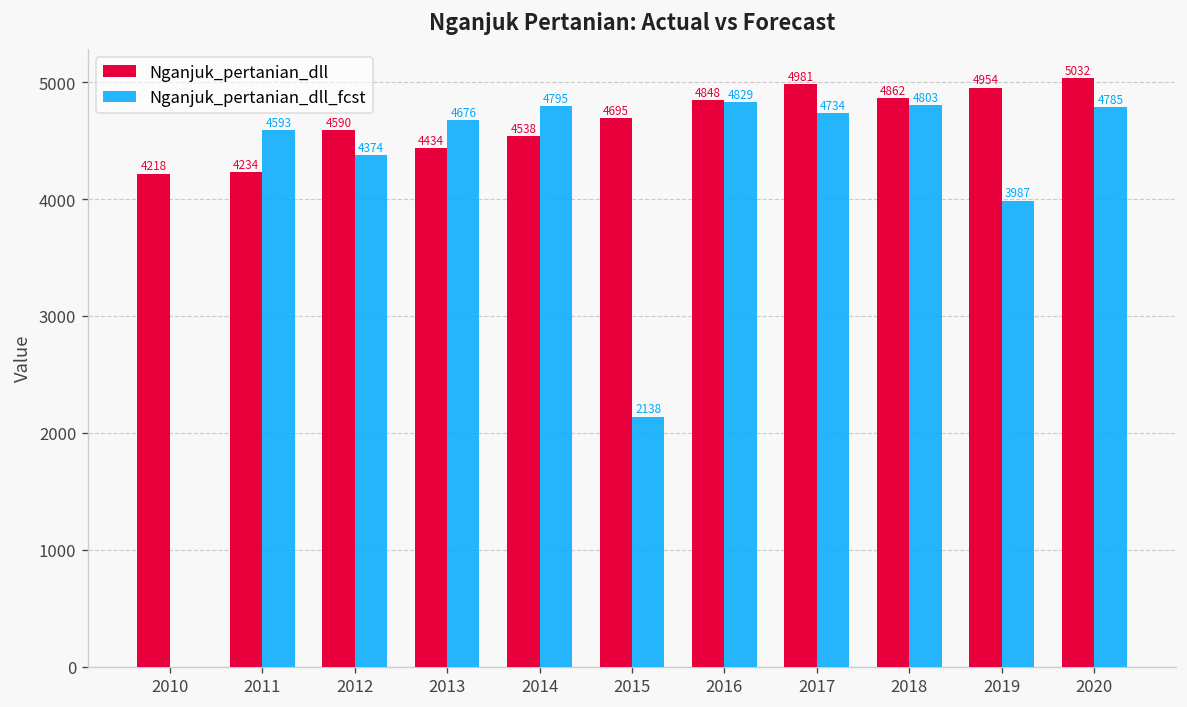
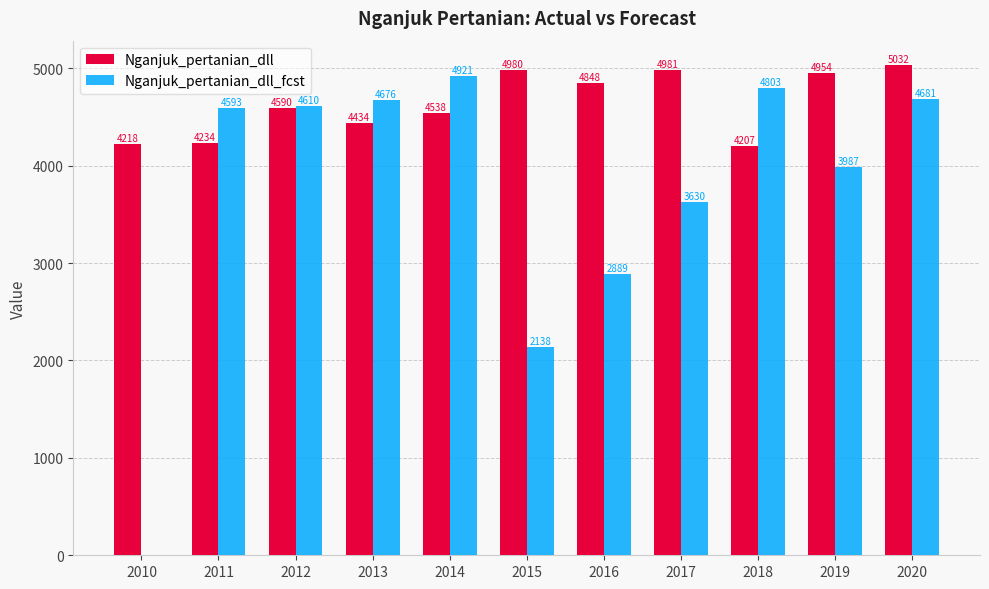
Nganjuk_pertanian_dll_fcst, 2012: 4374 -> 4610
Nganjuk_pertanian_dll_fcst, 2014: 4795 -> 4921
Nganjuk_pertanian_dll, 2015: 4695 -> 4980
Nganjuk_pertanian_dll_fcst, 2016: 4829 -> 2889
Nganjuk_pertanian_dll_fcst, 2017: 4734 -> 3630
Nganjuk_pertanian_dll, 2018: 4862 -> 4207
Nganjuk_pertanian_dll_fcst, 2020: 4785 -> 4681
